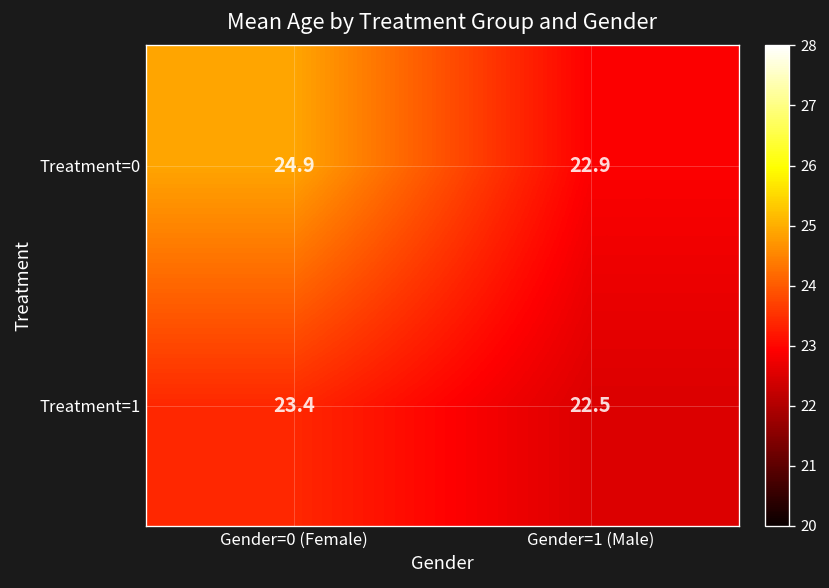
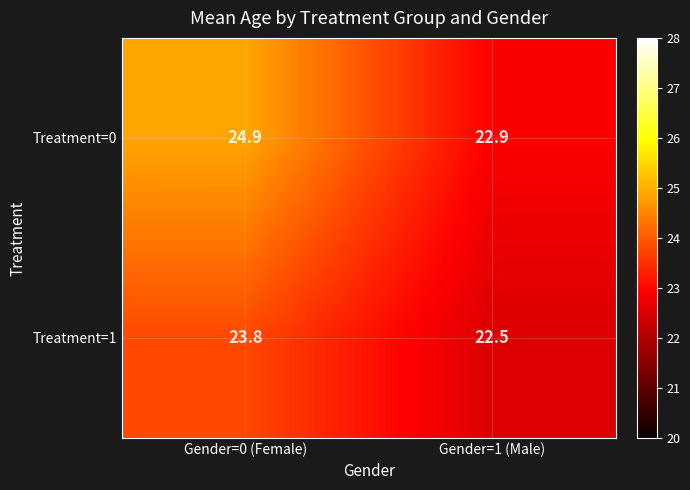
Treatment=1, Gender=0 (Female): 23.4 -> 23.8
